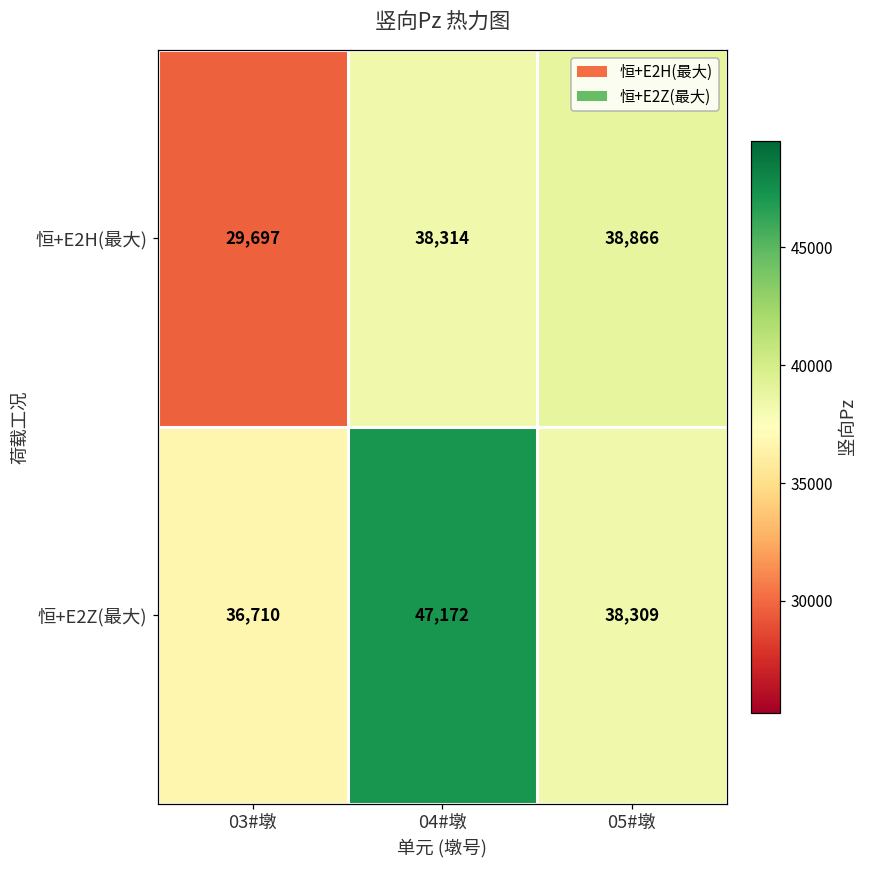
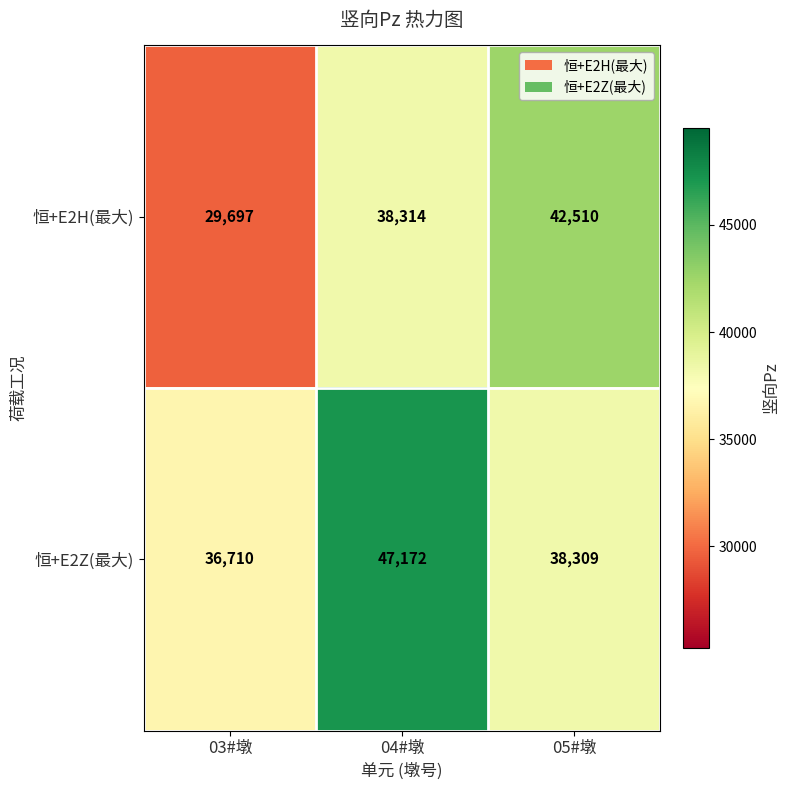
恒+E2H(最大), 05#墩: 38,866 -> 42,510
